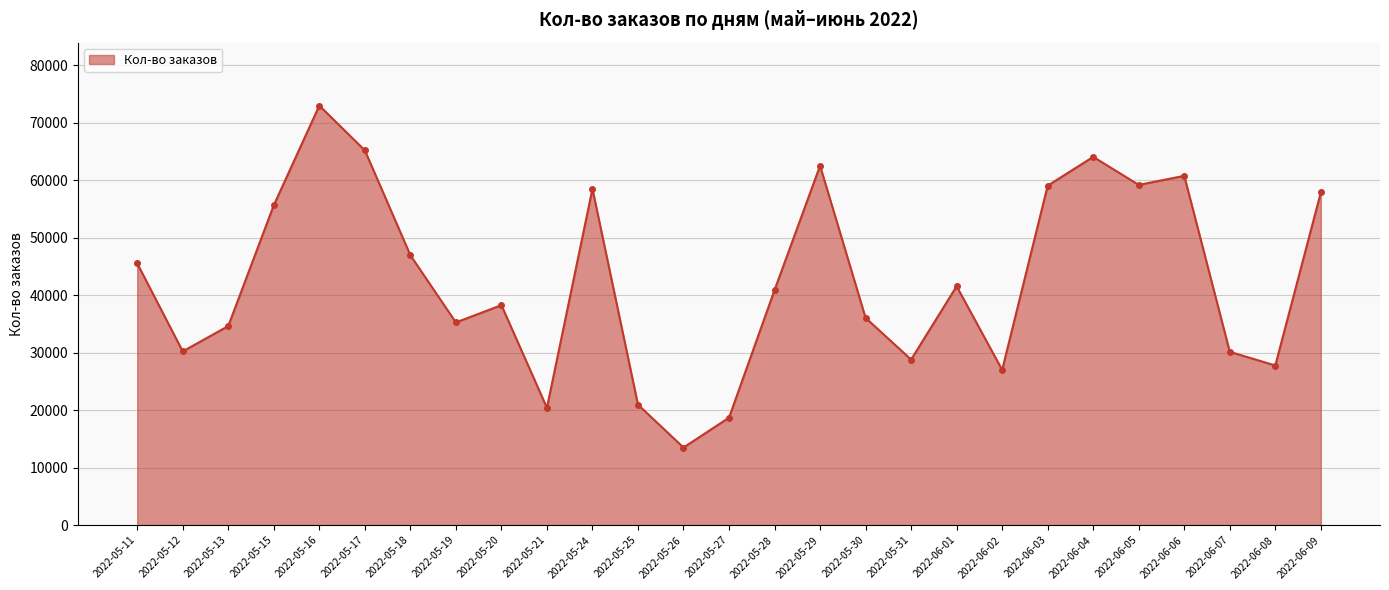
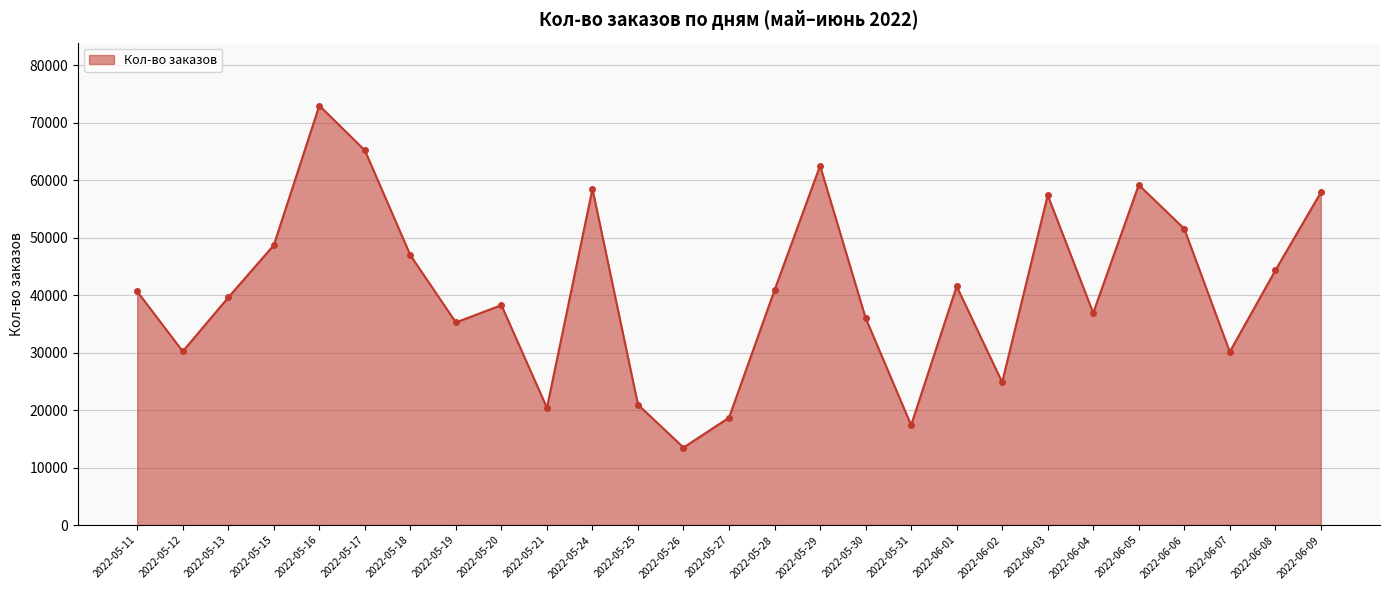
2022-05-11: 46000 -> 41000
2022-05-13: 35000 -> 40000
2022-05-15: 56000 -> 49000
2022-05-31: 29000 -> 17000
2022-06-02: 27000 -> 25000
2022-06-03: 59000 -> 57000
2022-06-04: 64000 -> 37000
2022-06-06: 61000 -> 52000
2022-06-08: 28000 -> 44000
